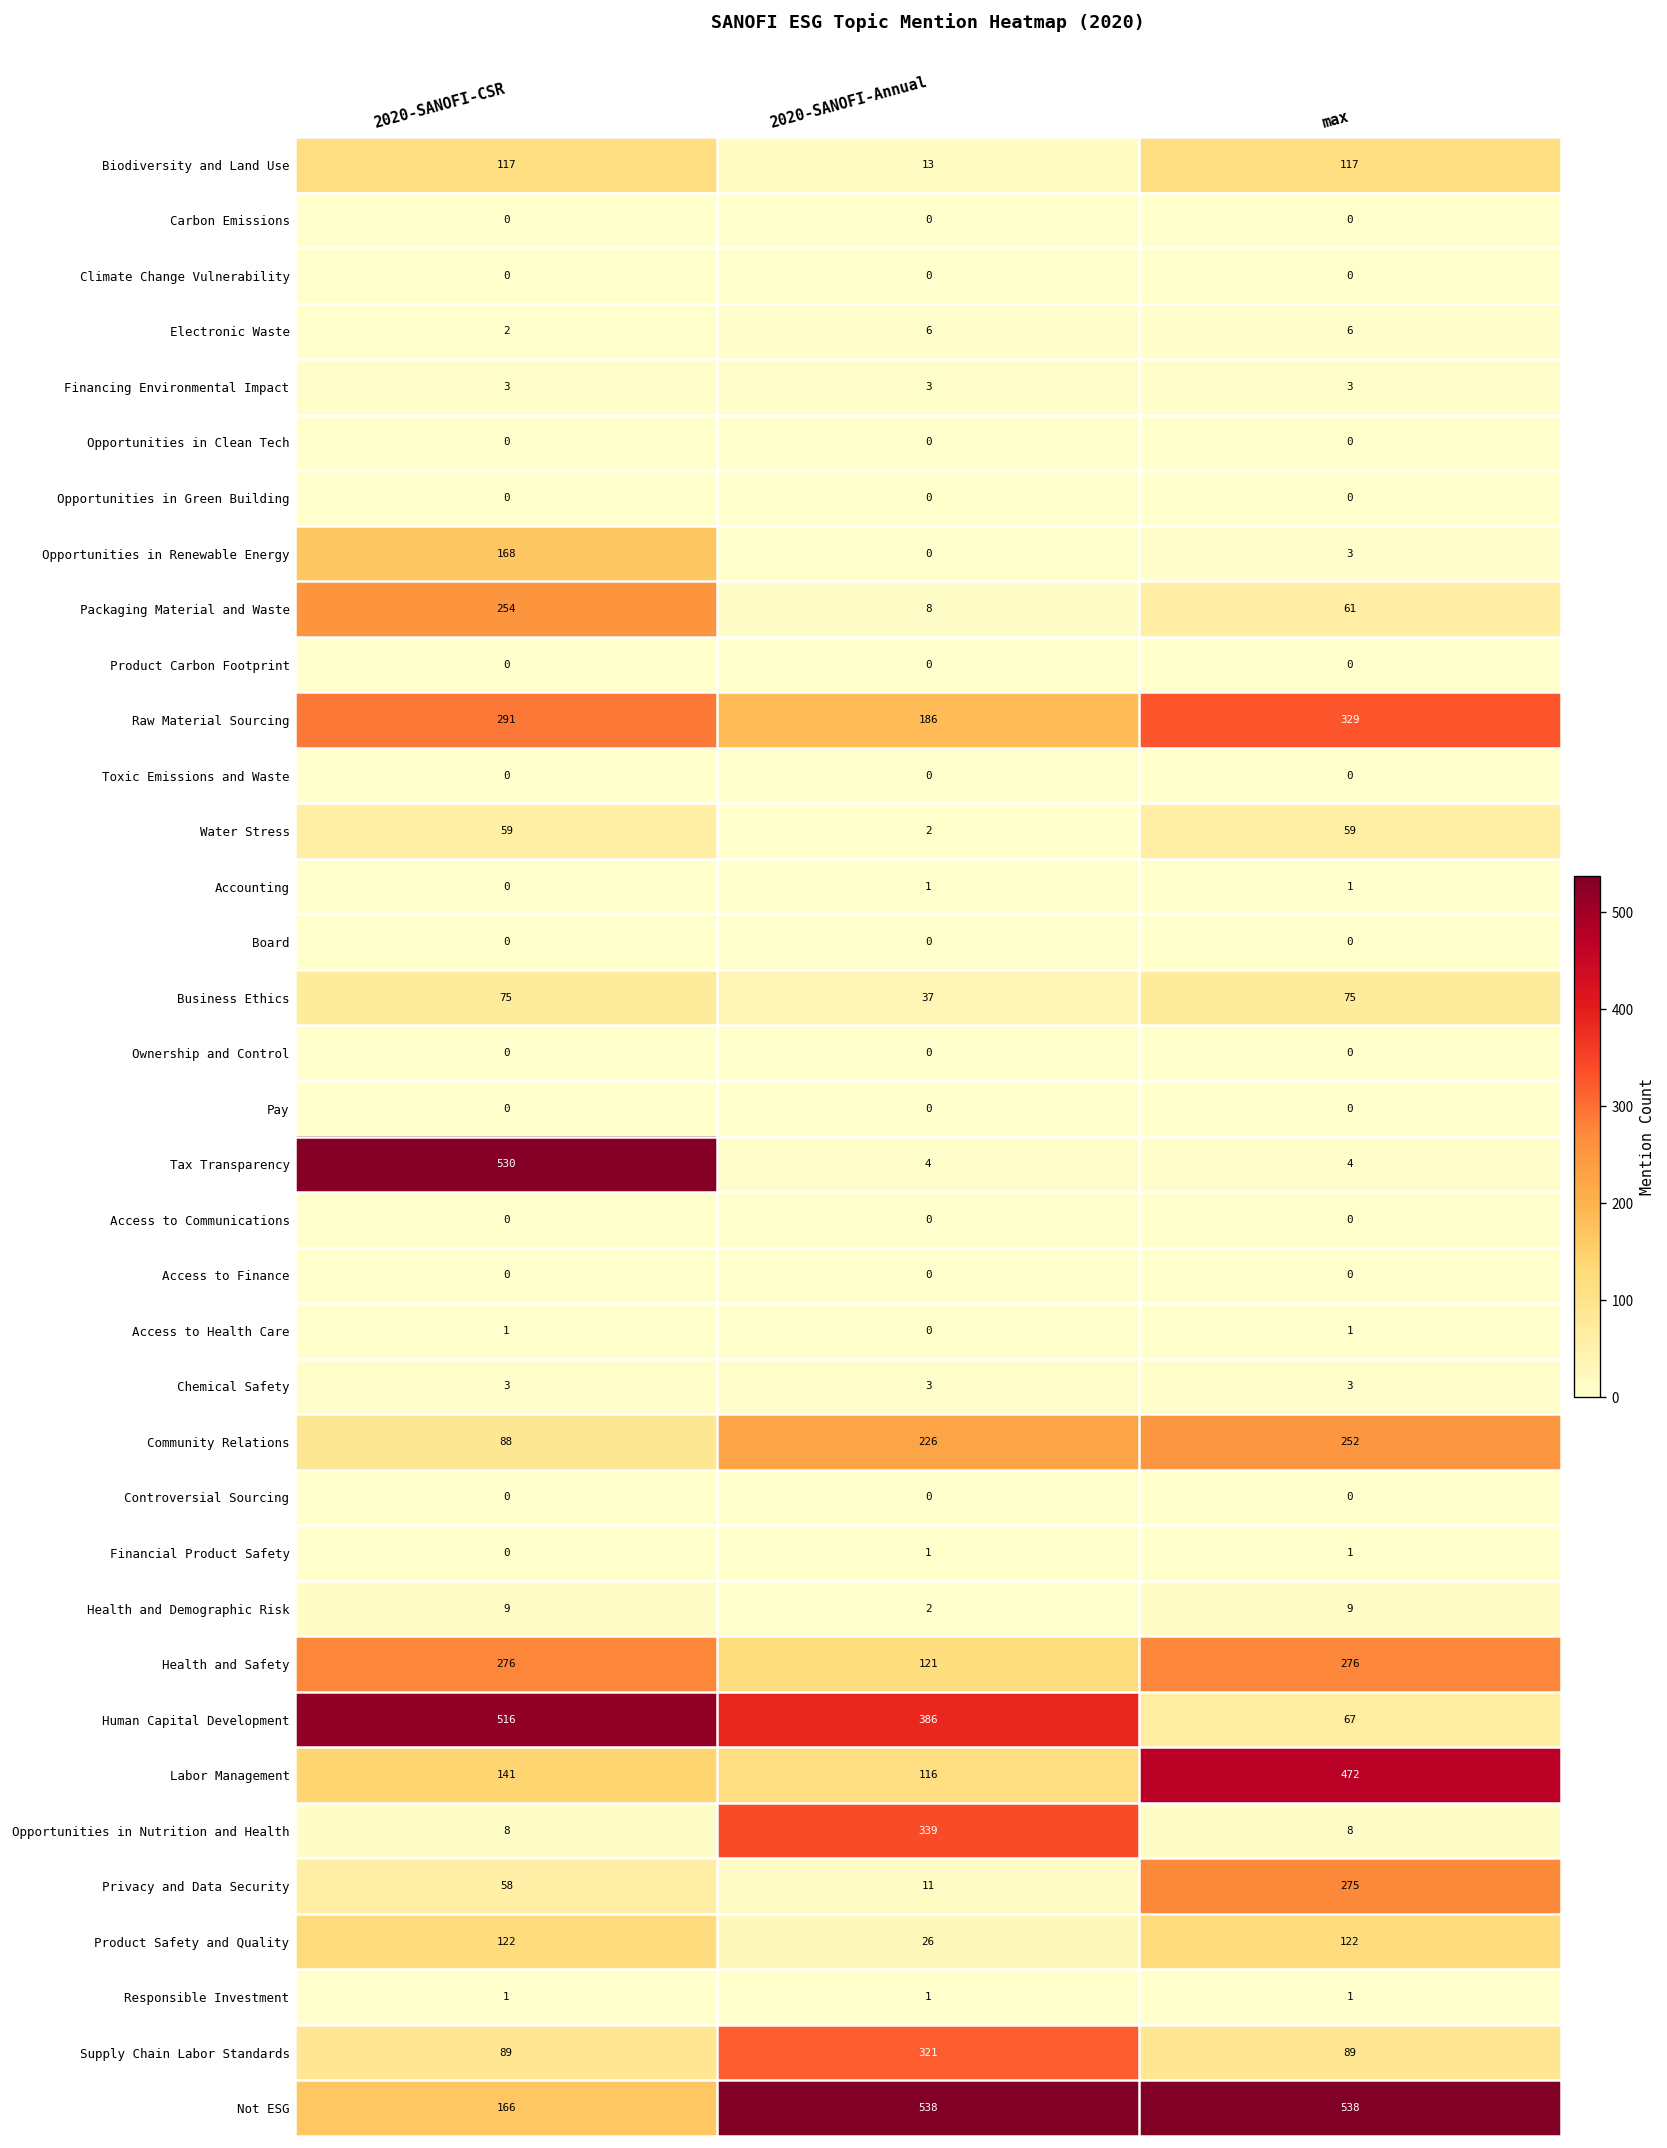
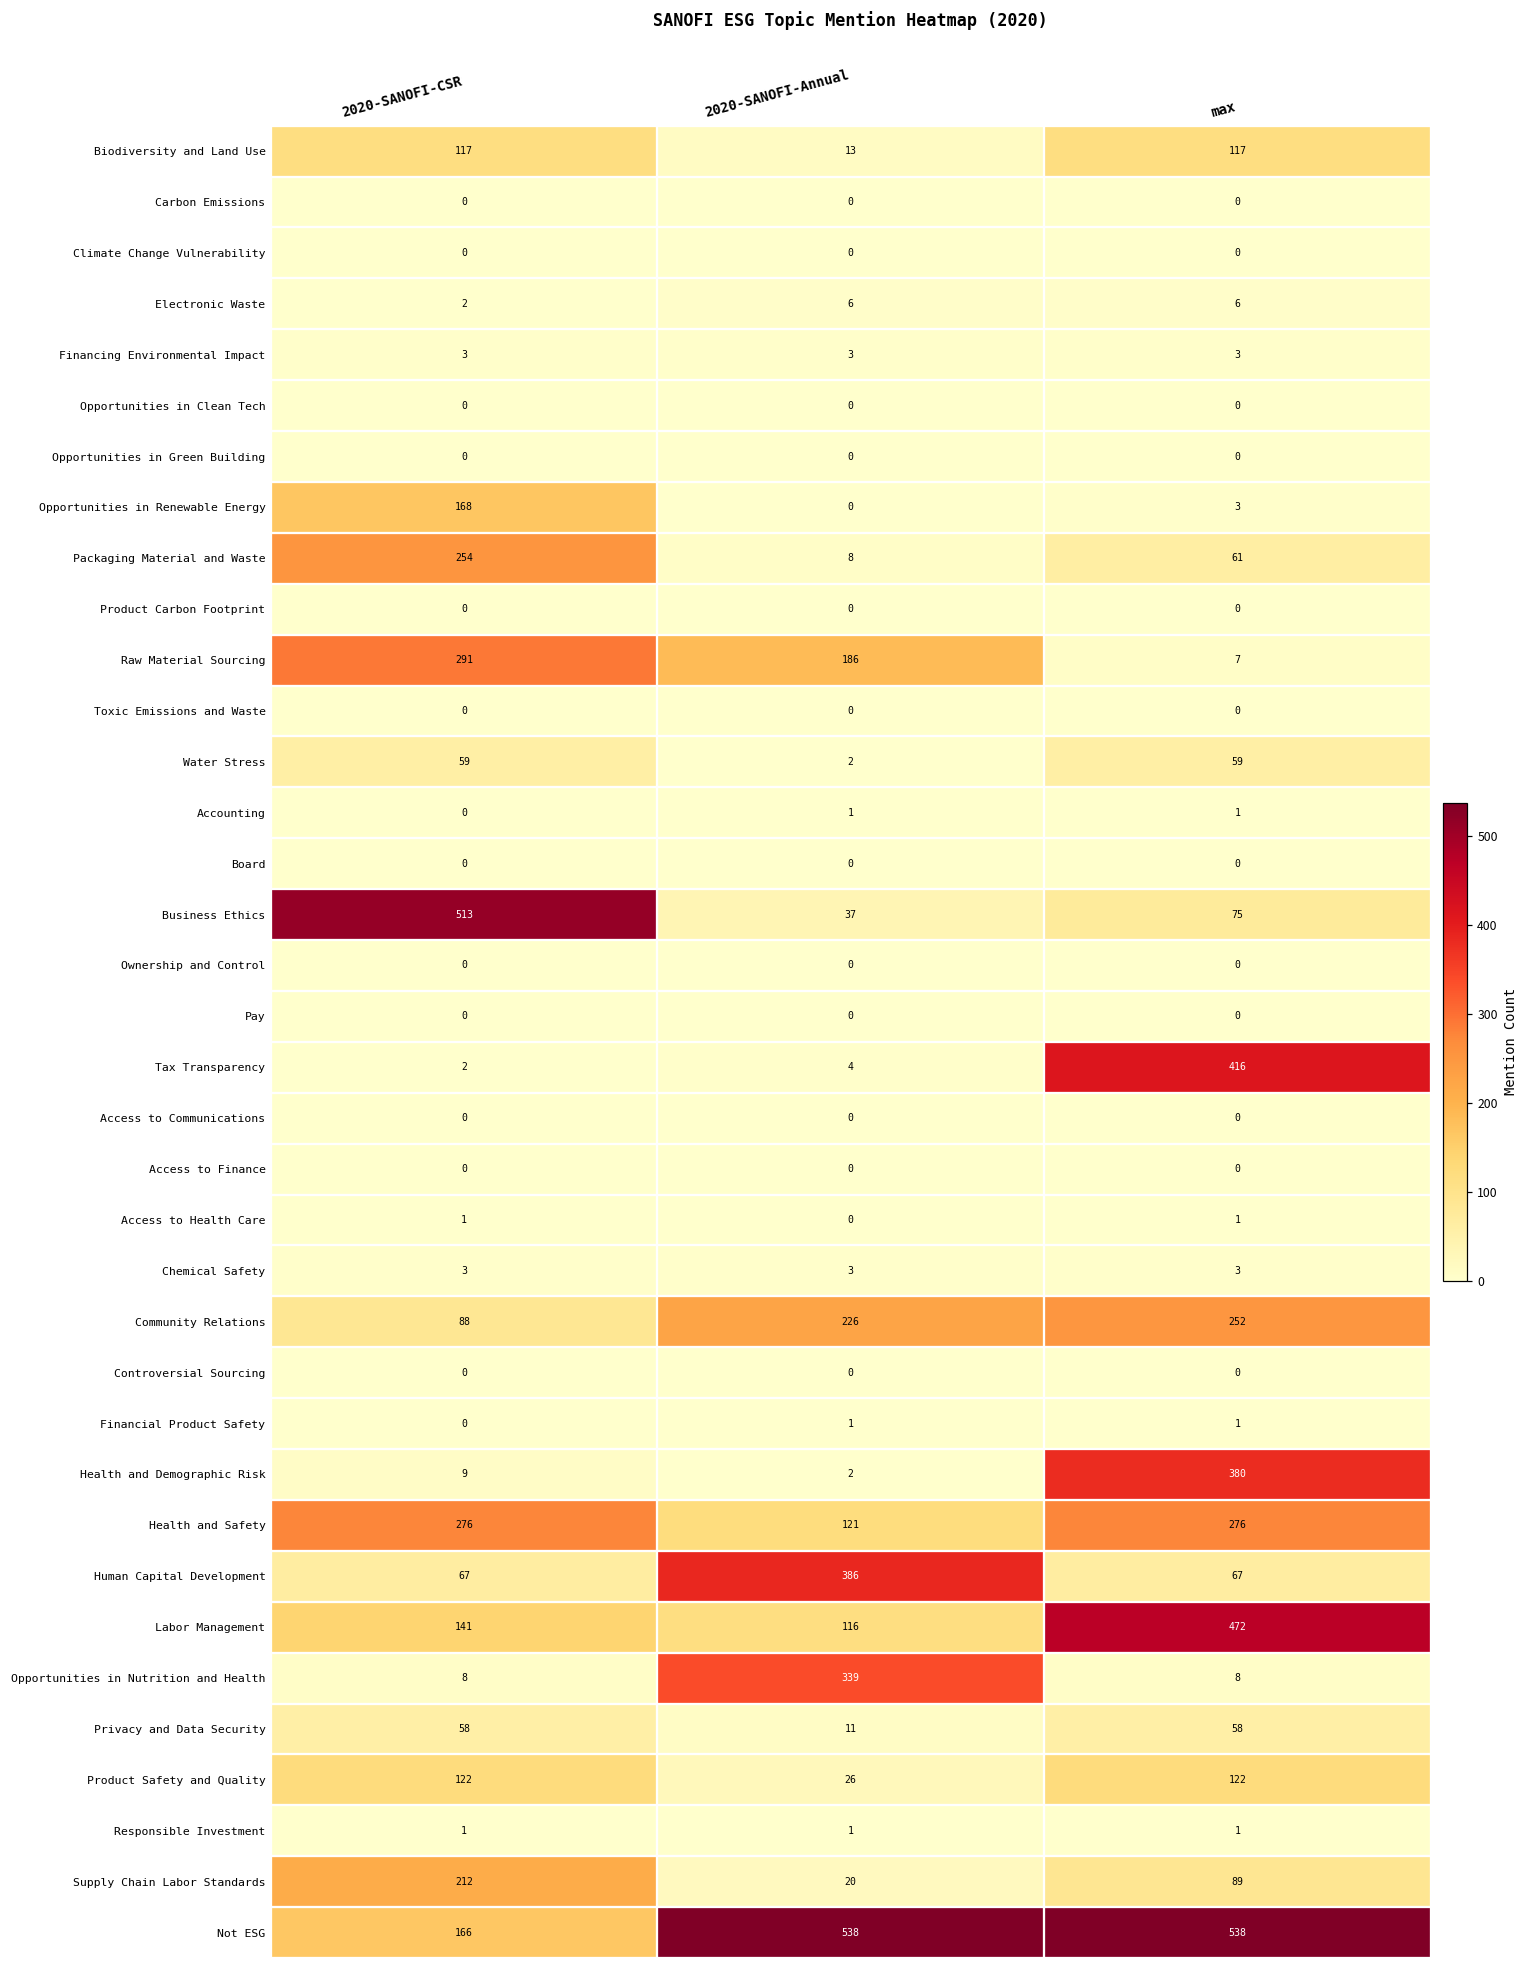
Raw Material Sourcing, max: 329 -> 7
Business Ethics, 2020-SANOFI-CSR: 75 -> 513
Tax Transparency, 2020-SANOFI-CSR: 530 -> 2
Tax Transparency, max: 4 -> 416
Health and Demographic Risk, max: 9 -> 380
Human Capital Development, 2020-SANOFI-CSR: 516 -> 67
Privacy and Data Security, max: 275 -> 58
Supply Chain Labor Standards, 2020-SANOFI-CSR: 89 -> 212
Supply Chain Labor Standards, 2020-SANOFI-Annual: 321 -> 20
